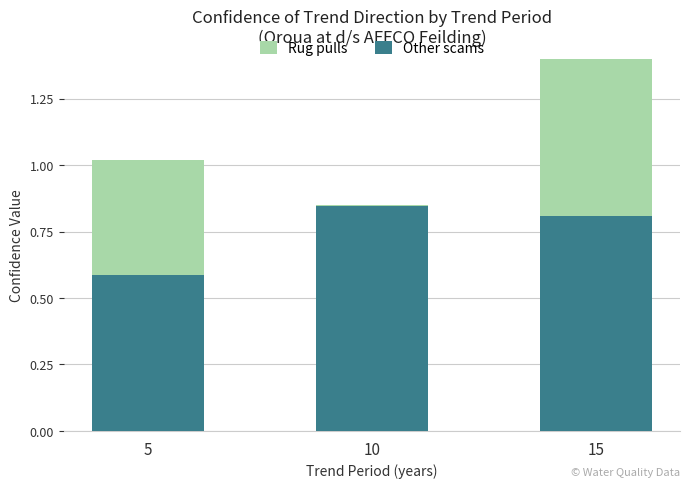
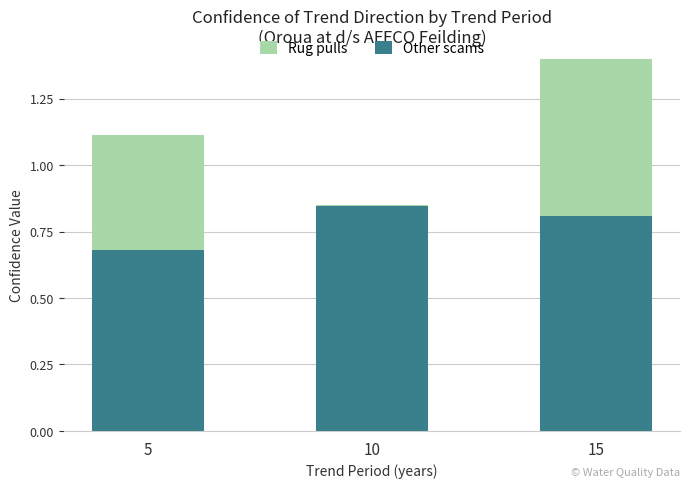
Other scams, 5: 0.59 -> 0.68
